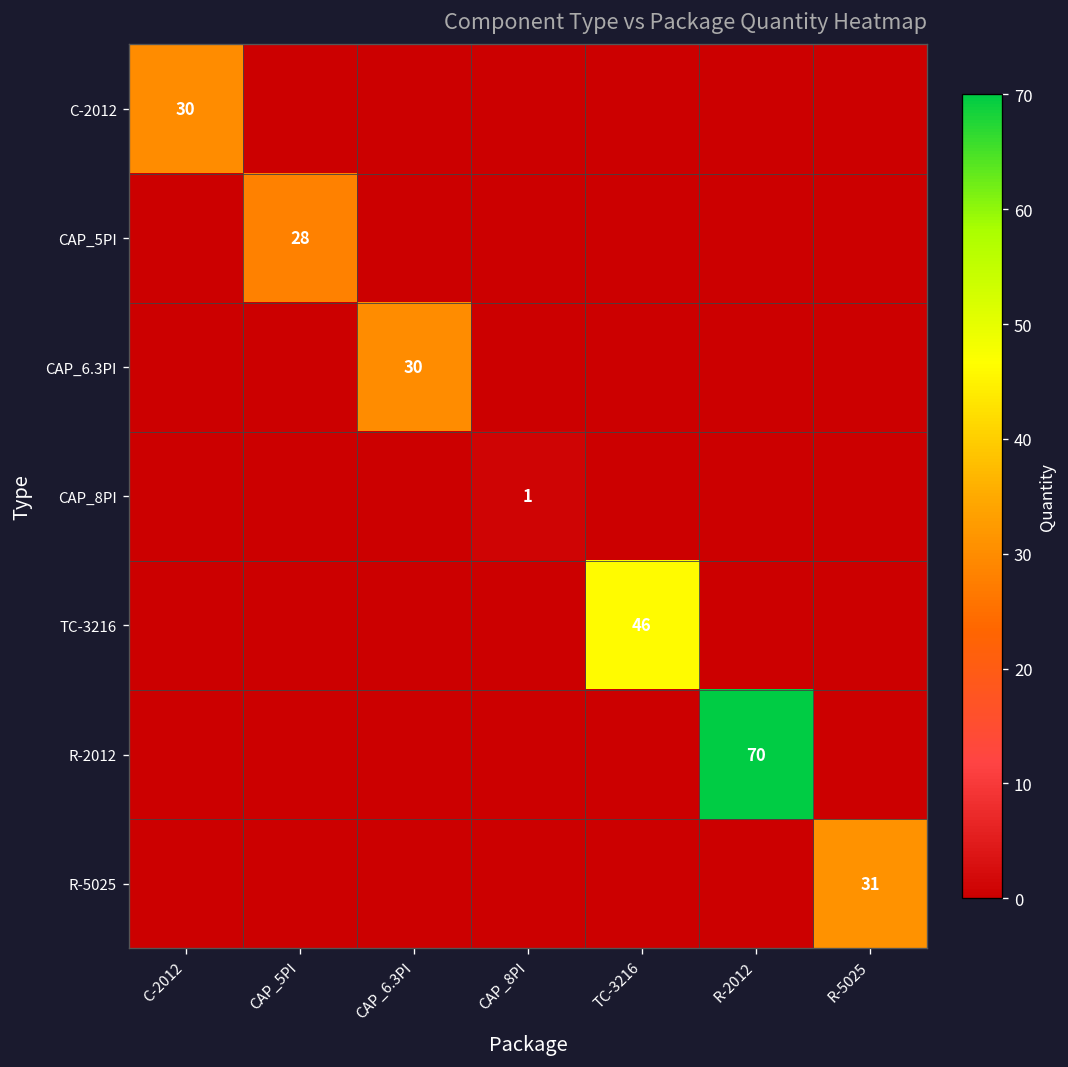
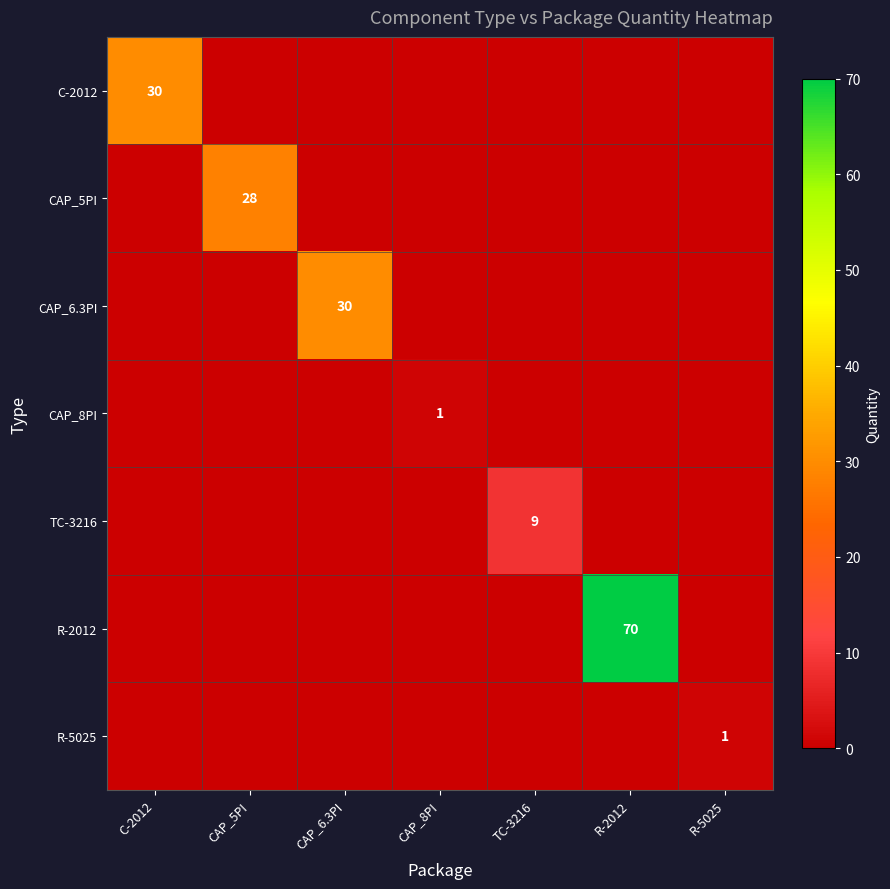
TC-3216, TC-3216: 46 -> 9
R-5025, R-5025: 31 -> 1
